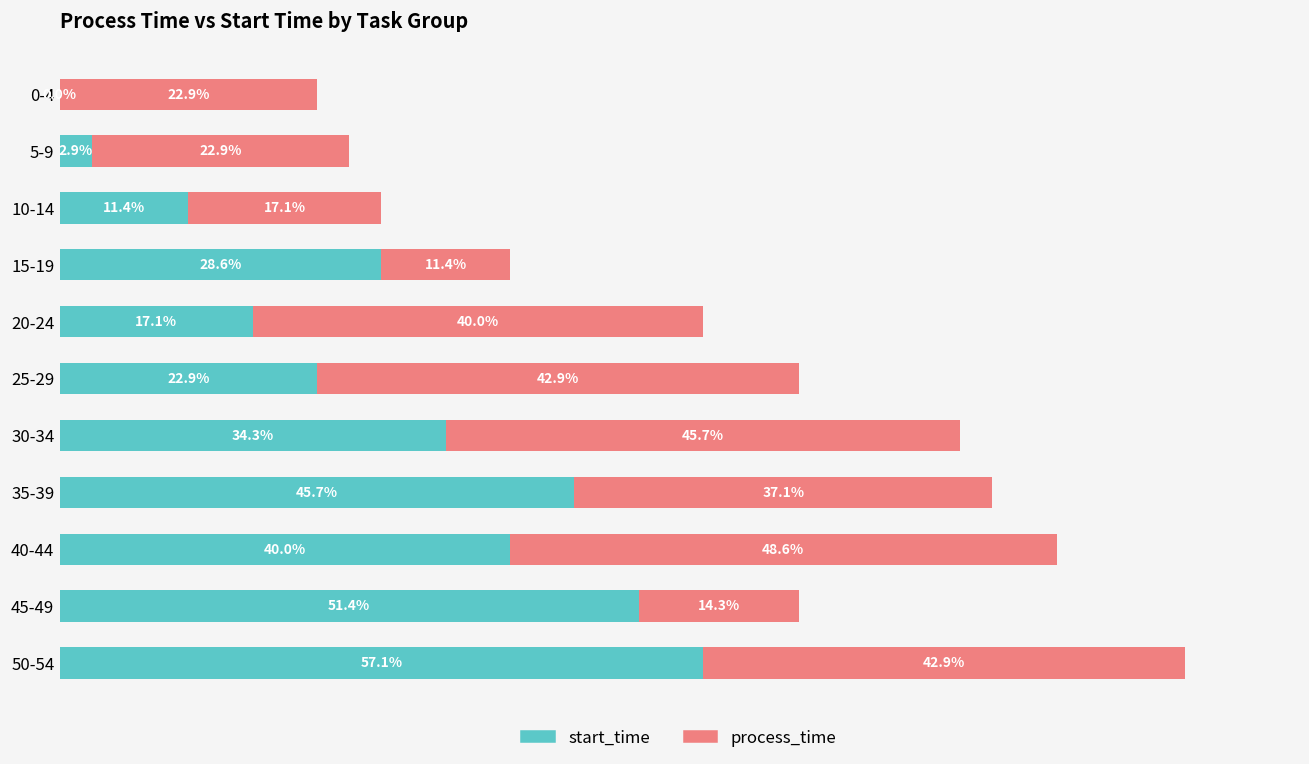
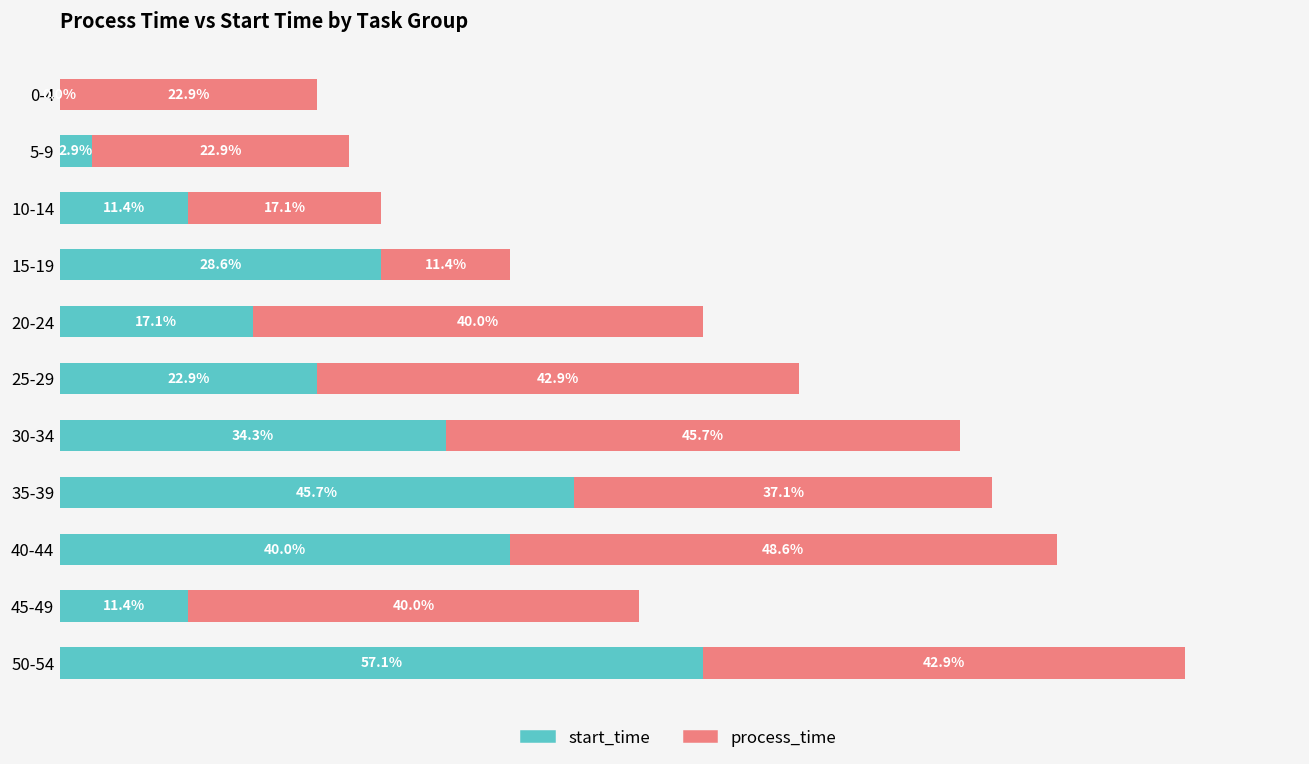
start_time, 45-49: 51.4% -> 11.4%
process_time, 45-49: 14.3% -> 40.0%
